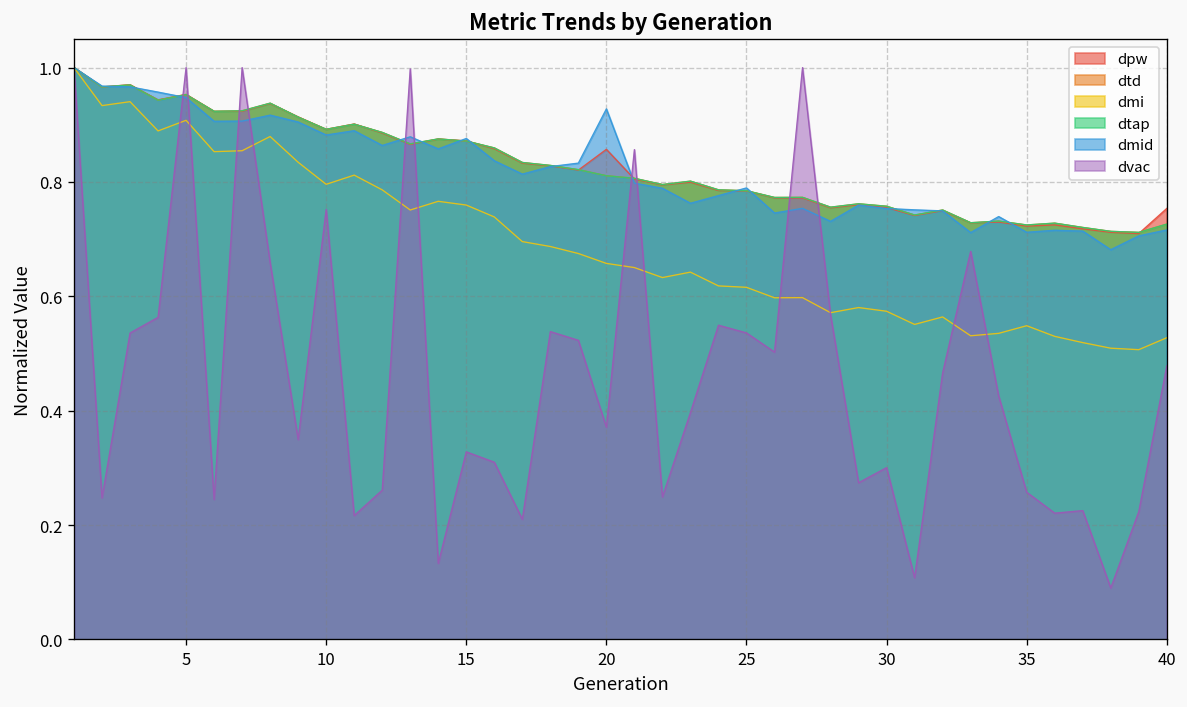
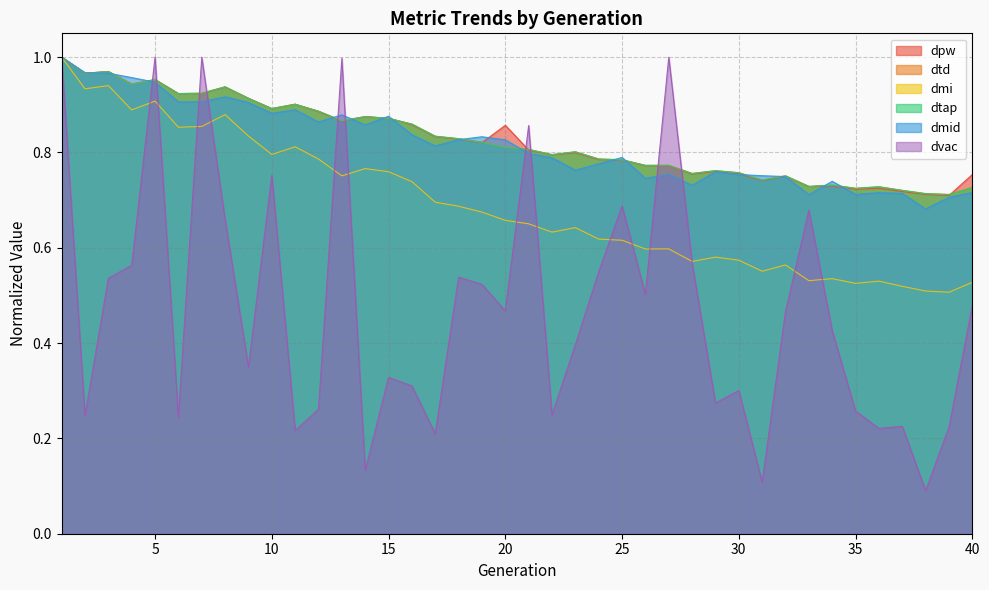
dmid, 20: 0.93 -> 0.83
dvac, 20: 0.37 -> 0.47
dvac, 25: 0.54 -> 0.69
dmi, 35: 0.55 -> 0.53
